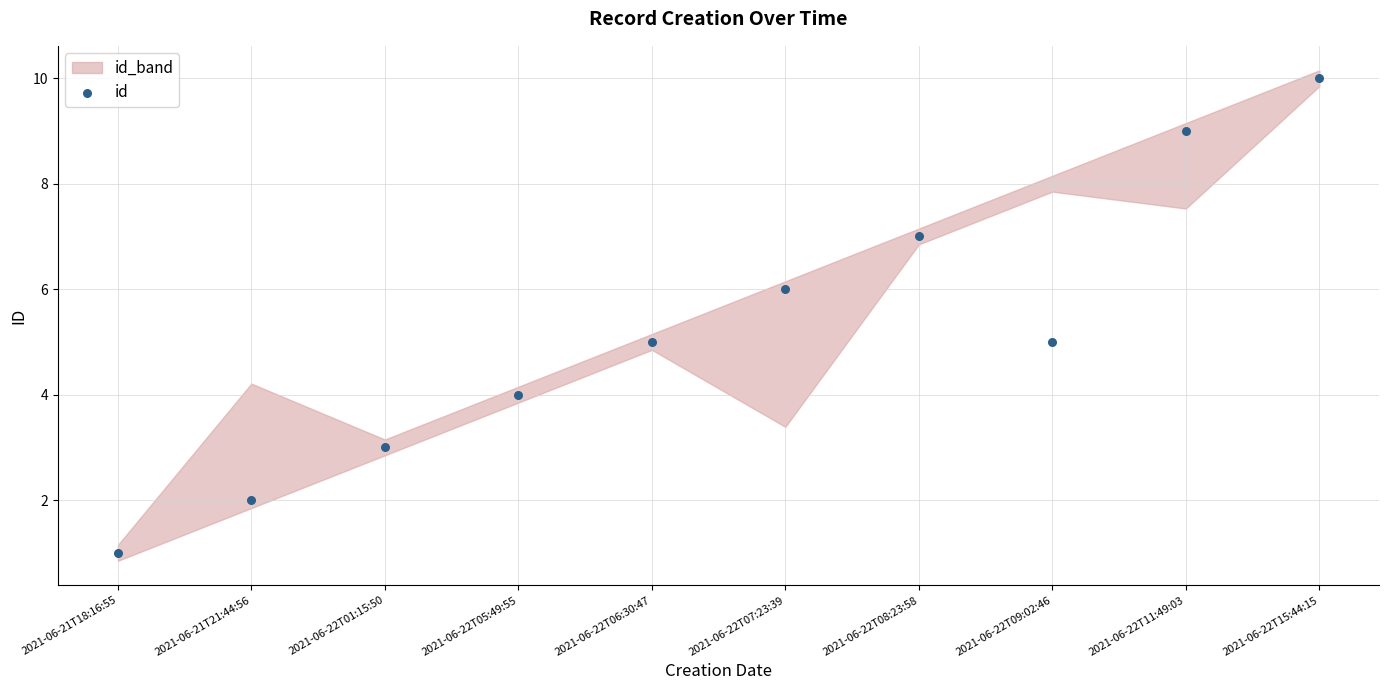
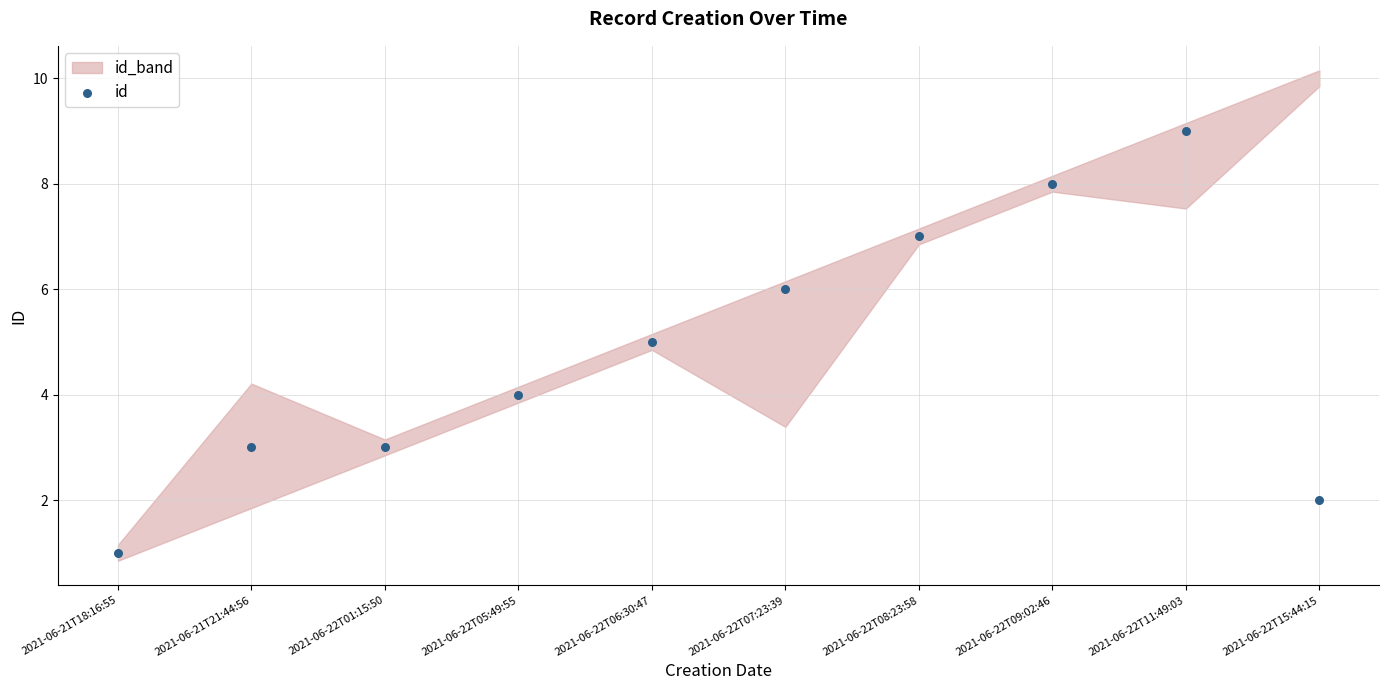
id, 2021-06-21T21:44:56: 2 -> 3
id, 2021-06-22T09:02:46: 5 -> 8
id, 2021-06-22T15:44:15: 10 -> 2
